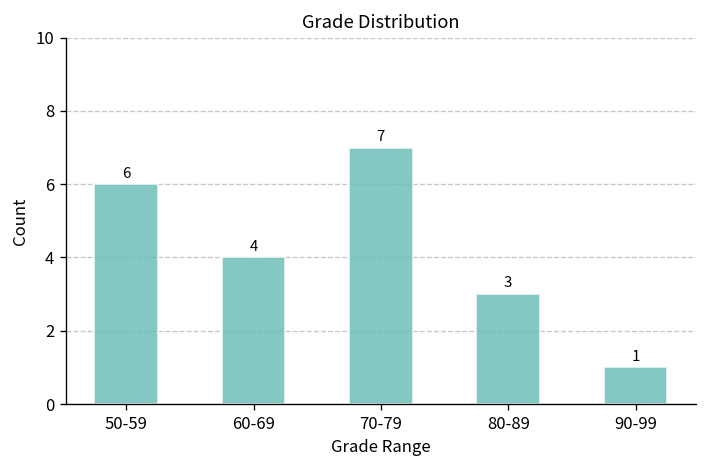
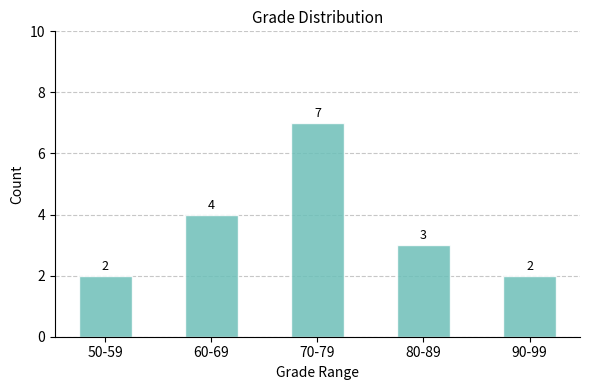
50-59: 6 -> 2
90-99: 1 -> 2
